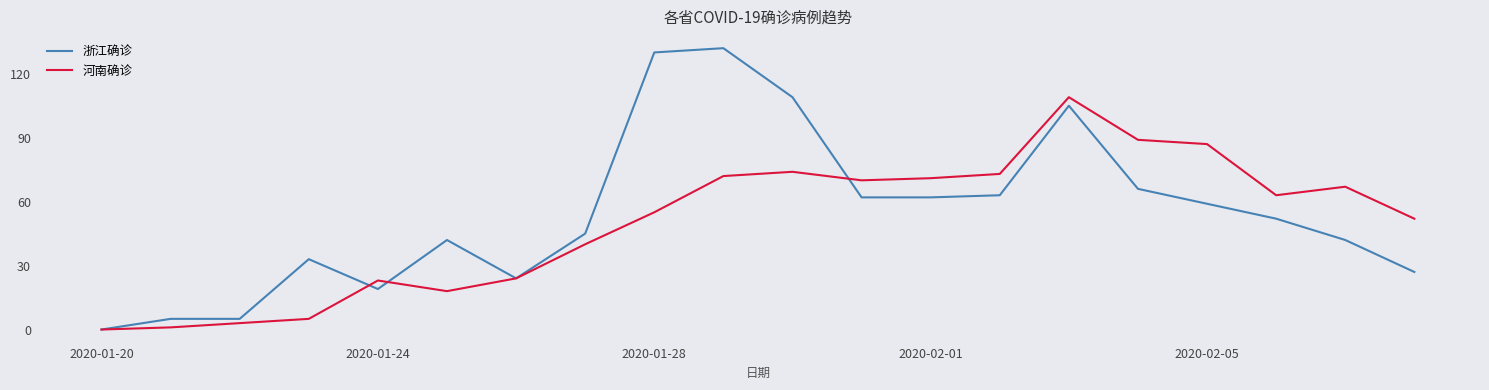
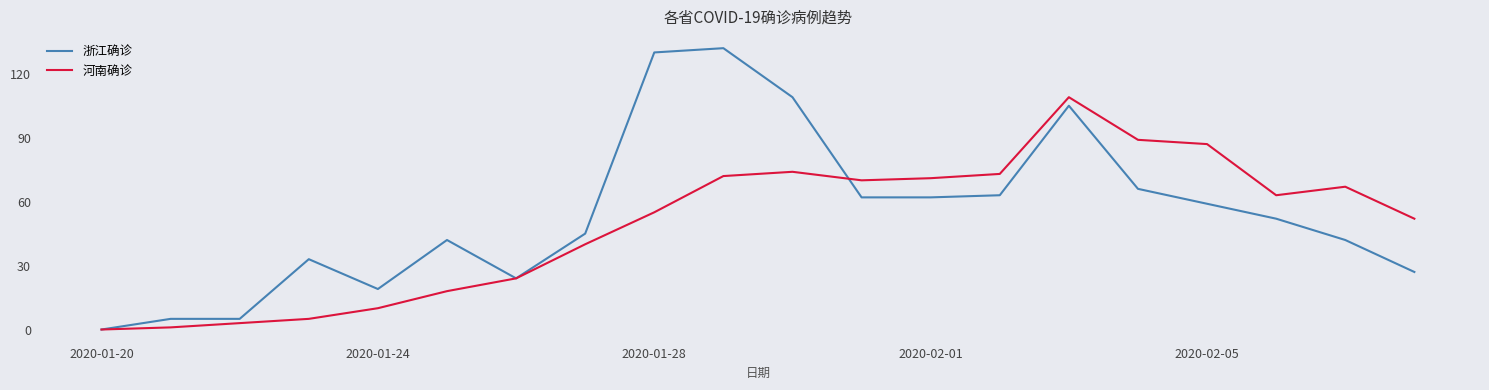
河南确诊, 2020-01-24: 23 -> 10
